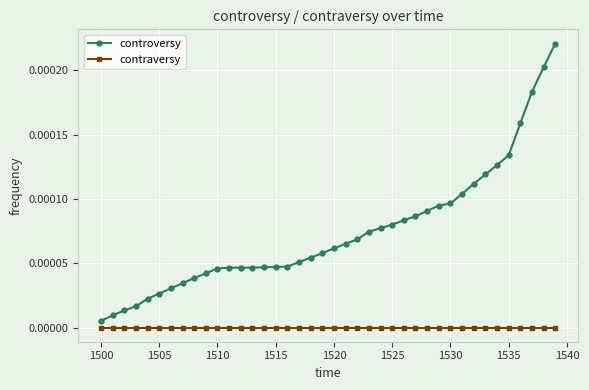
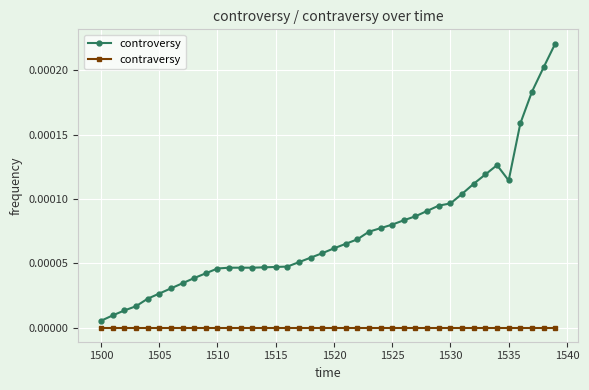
controversy, 1535: 0.000134 -> 0.000114
